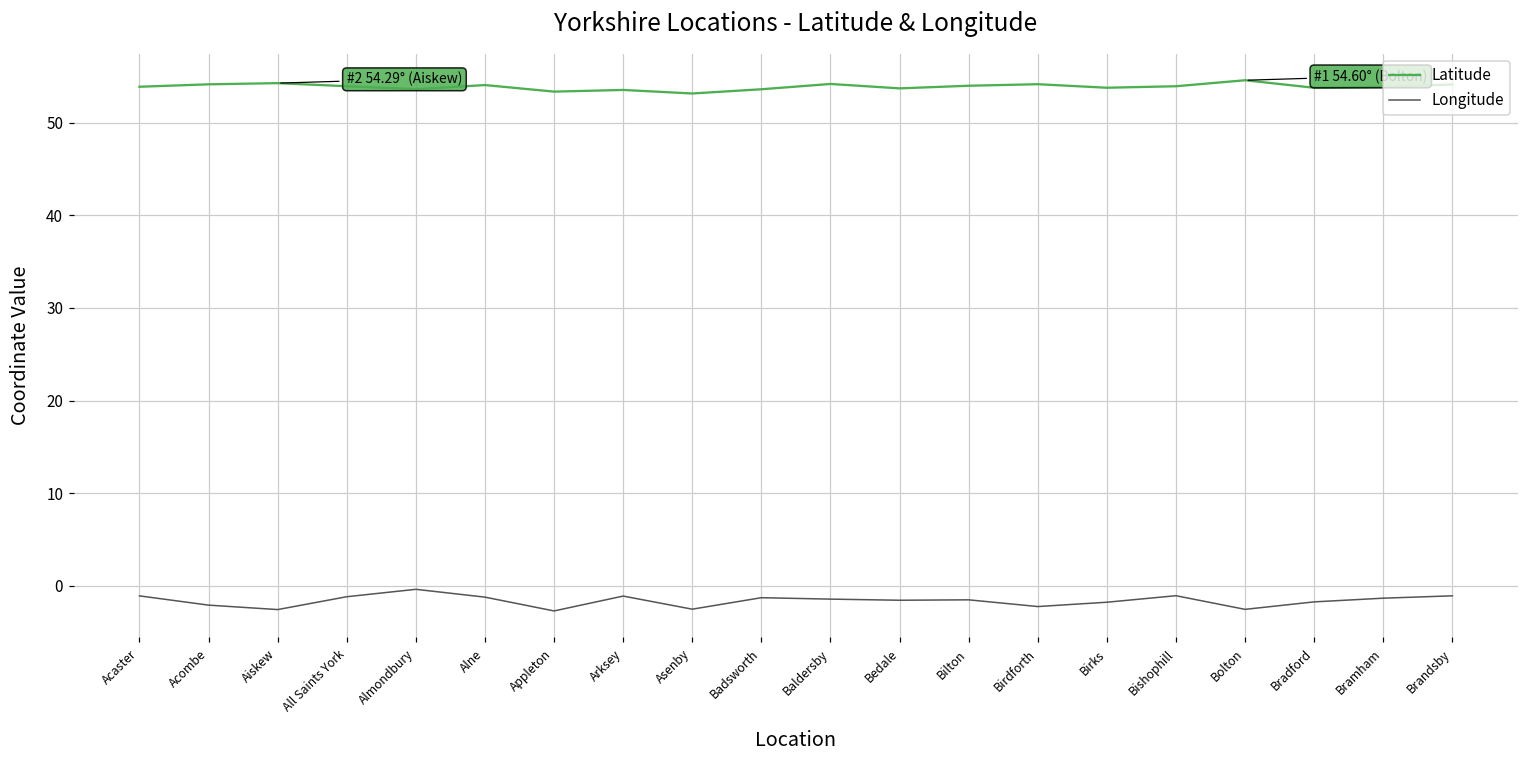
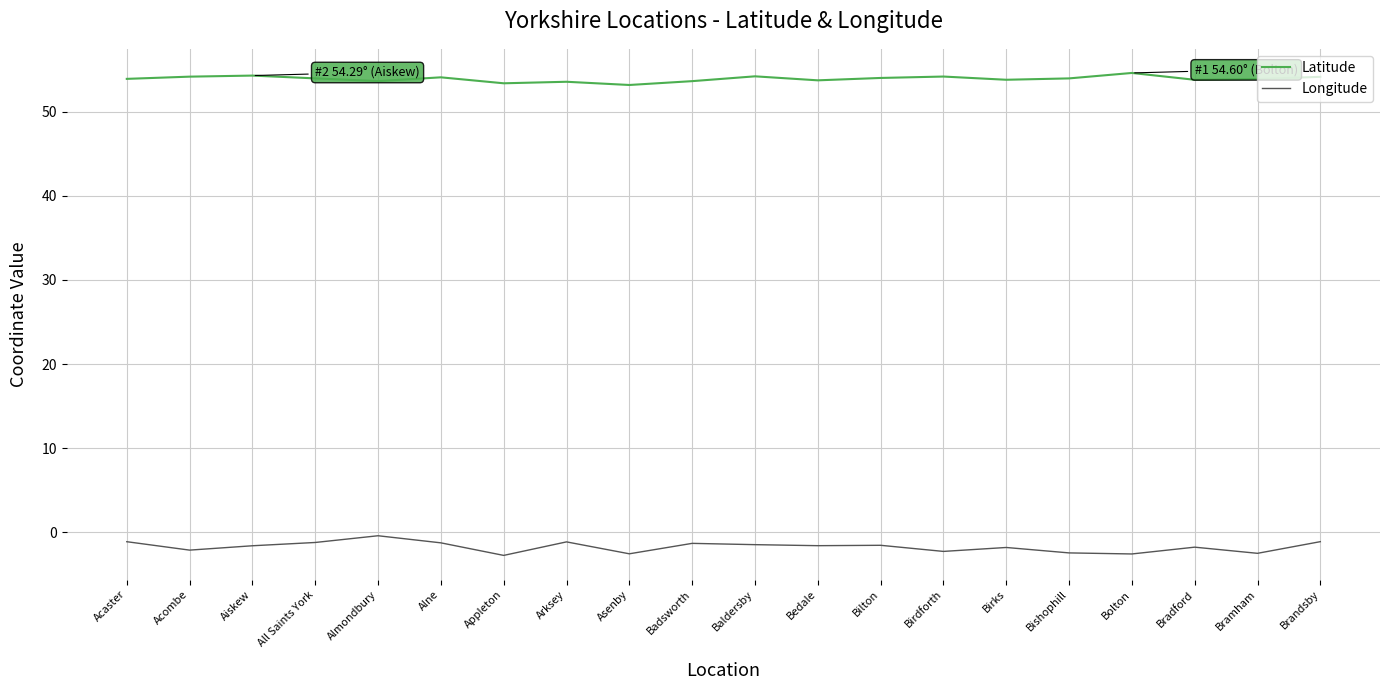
Longitude, Aiskew: -3 -> -2
Longitude, Bishophill: -1 -> -2
Longitude, Bramham: -1 -> -2
